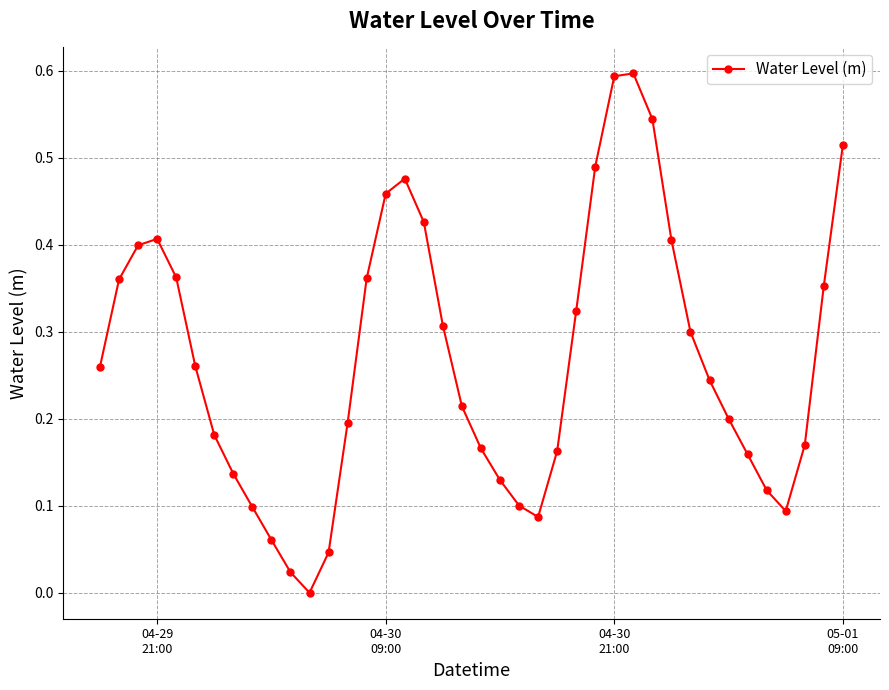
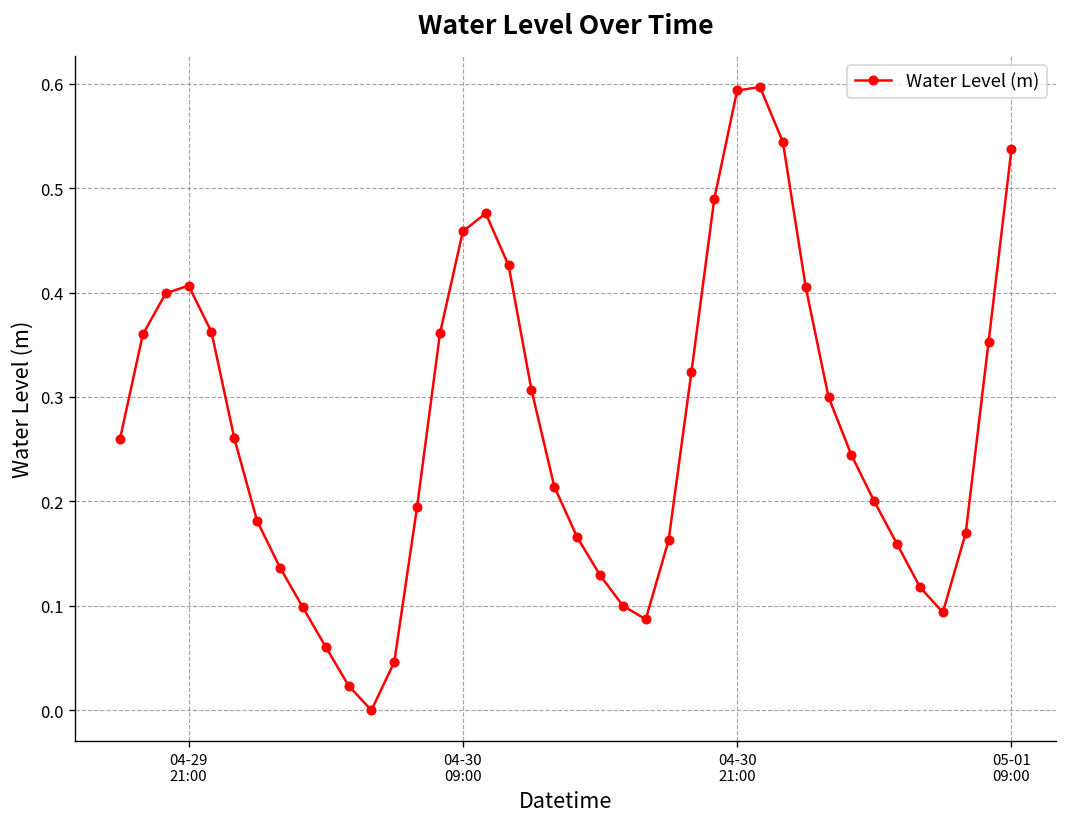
05-01 09:00: 0.51 -> 0.54
